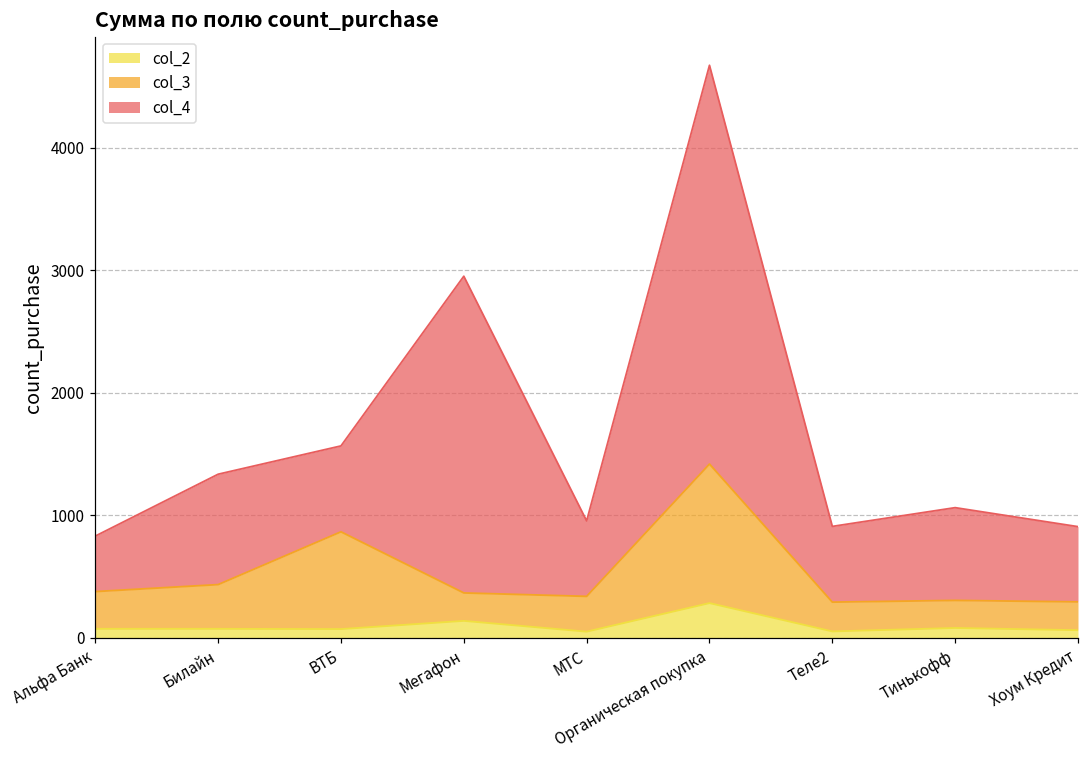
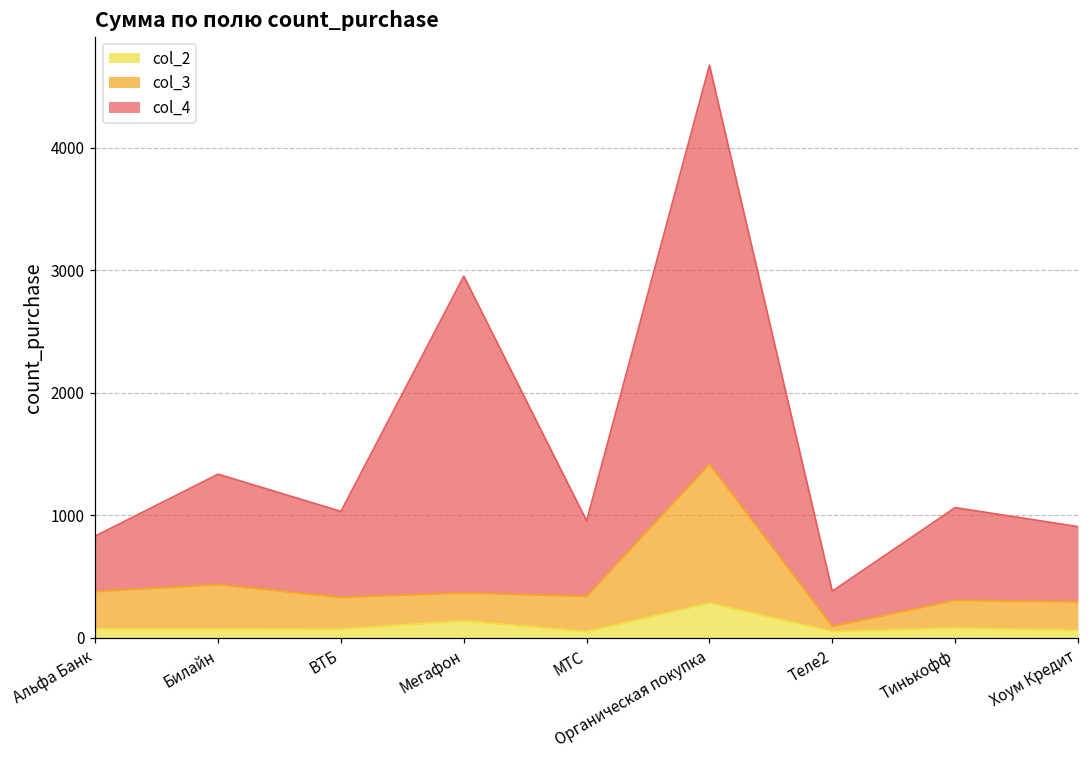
col_3, ВТБ: 790 -> 260
col_3, Теле2: 240 -> 40
col_4, Теле2: 620 -> 290
